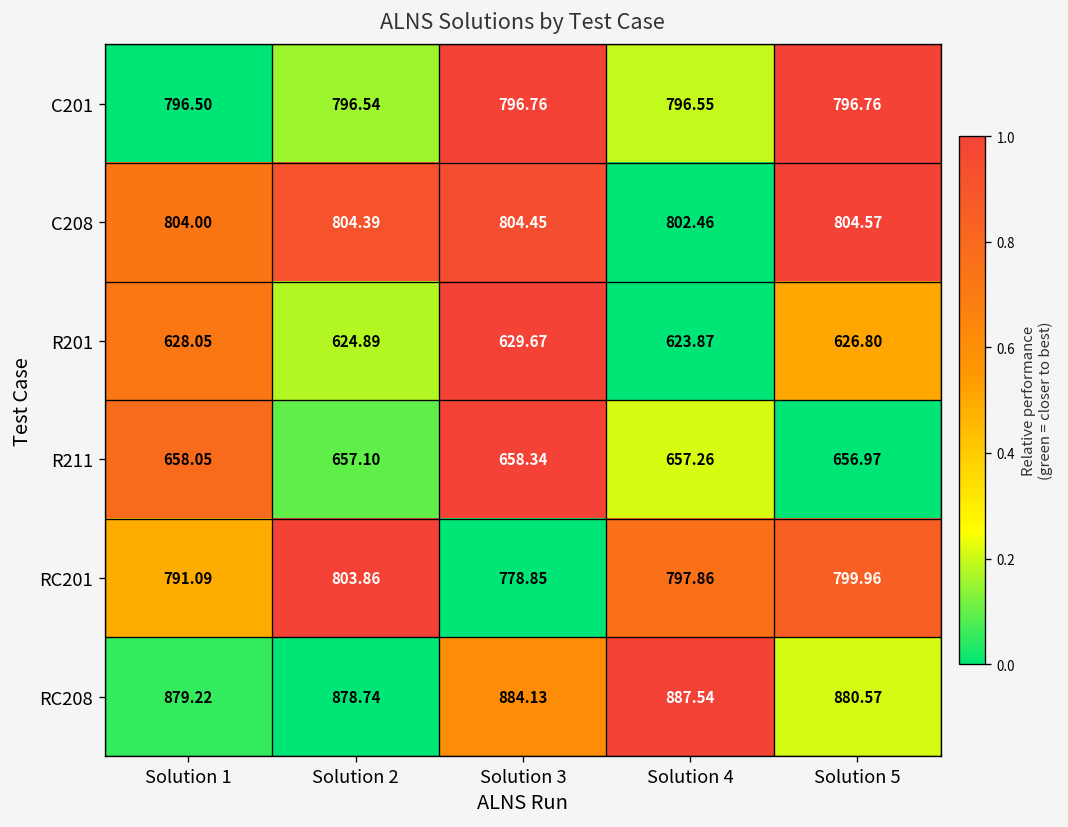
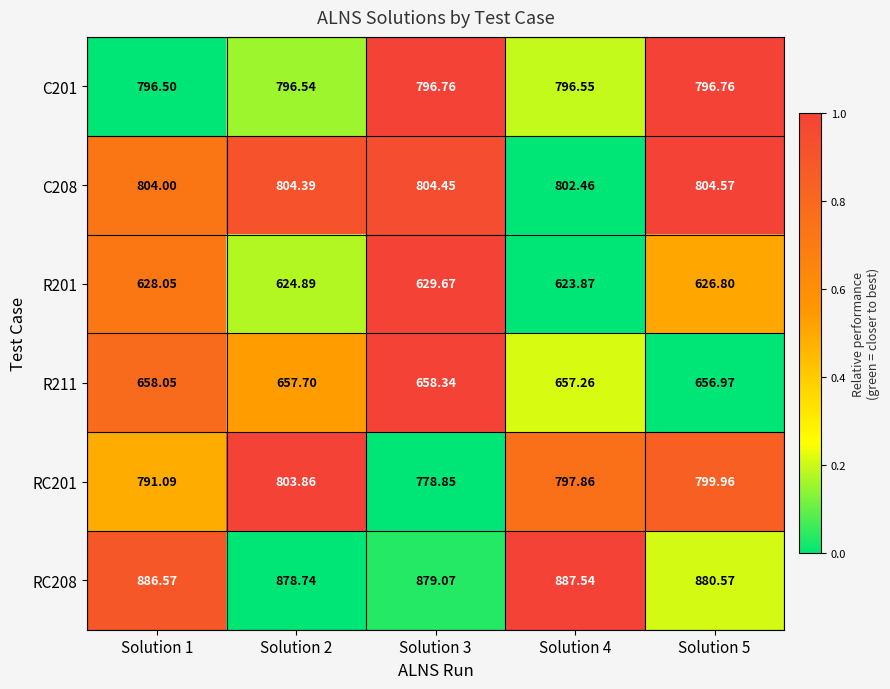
R211, Solution 2: 657.10 -> 657.70
RC208, Solution 1: 879.22 -> 886.57
RC208, Solution 3: 884.13 -> 879.07
